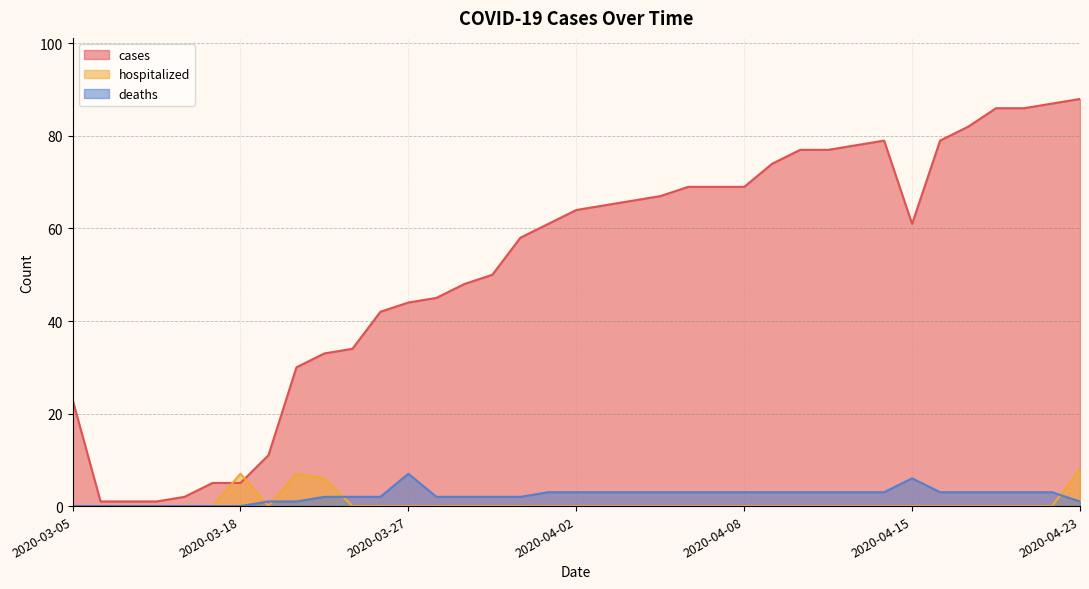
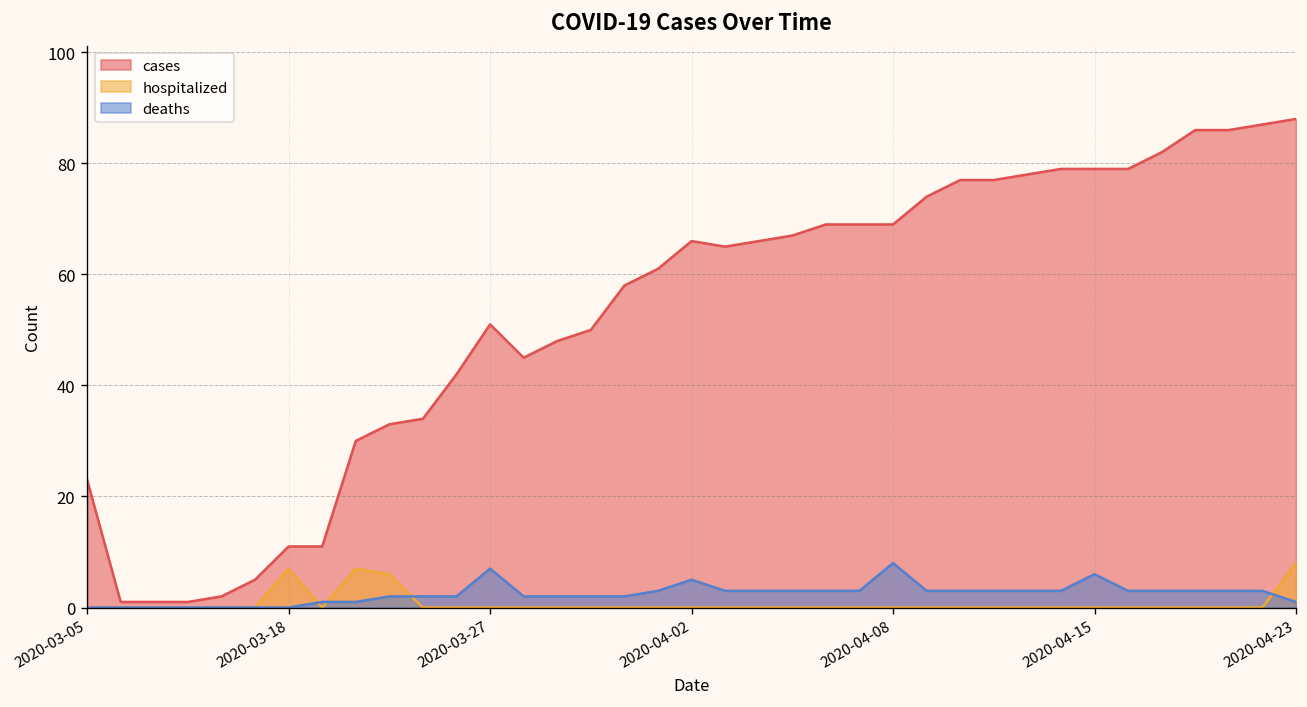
cases, 2020-03-18: 5 -> 11
cases, 2020-03-27: 44 -> 51
cases, 2020-04-02: 64 -> 66
deaths, 2020-04-02: 3 -> 5
deaths, 2020-04-08: 3 -> 8
cases, 2020-04-15: 61 -> 79
